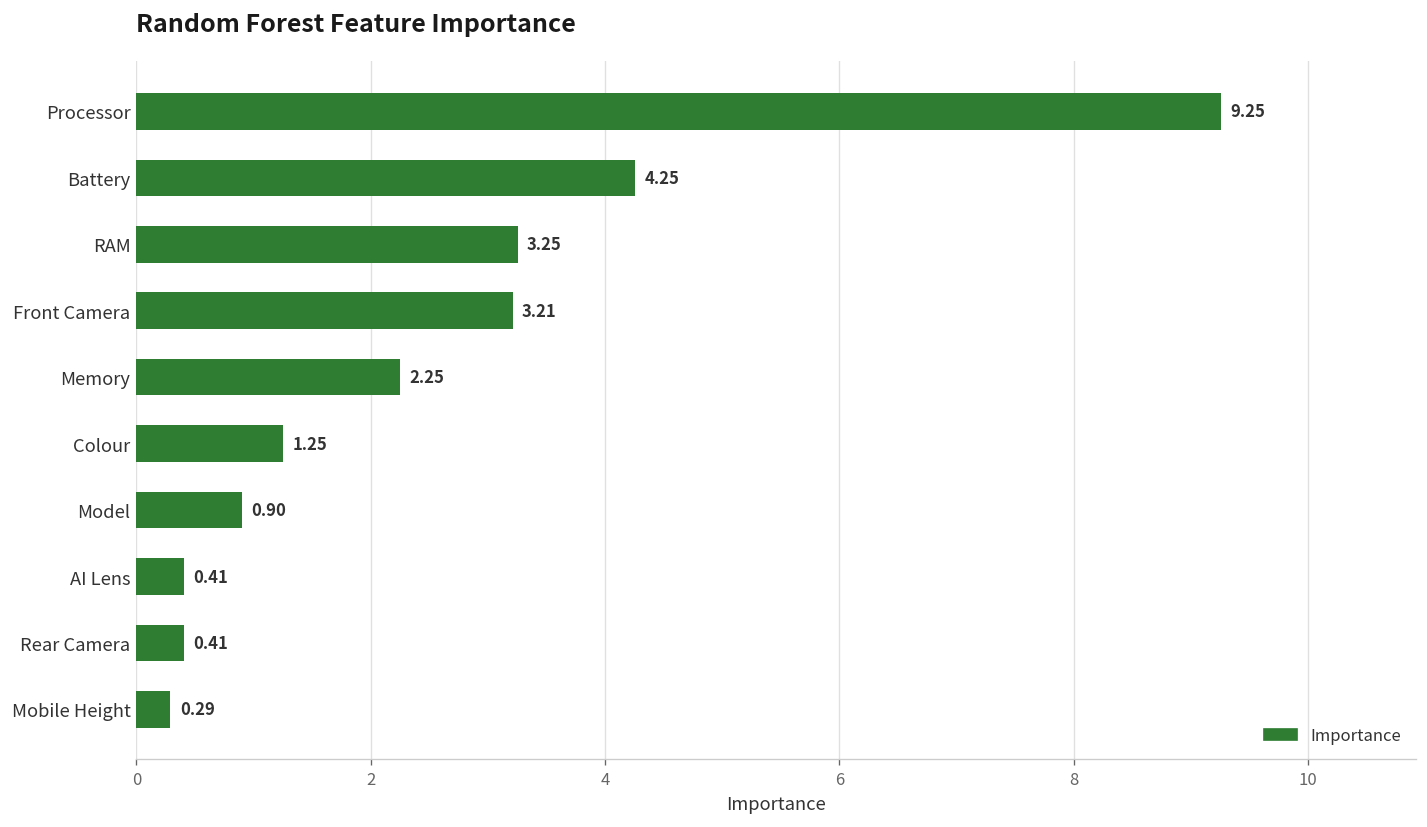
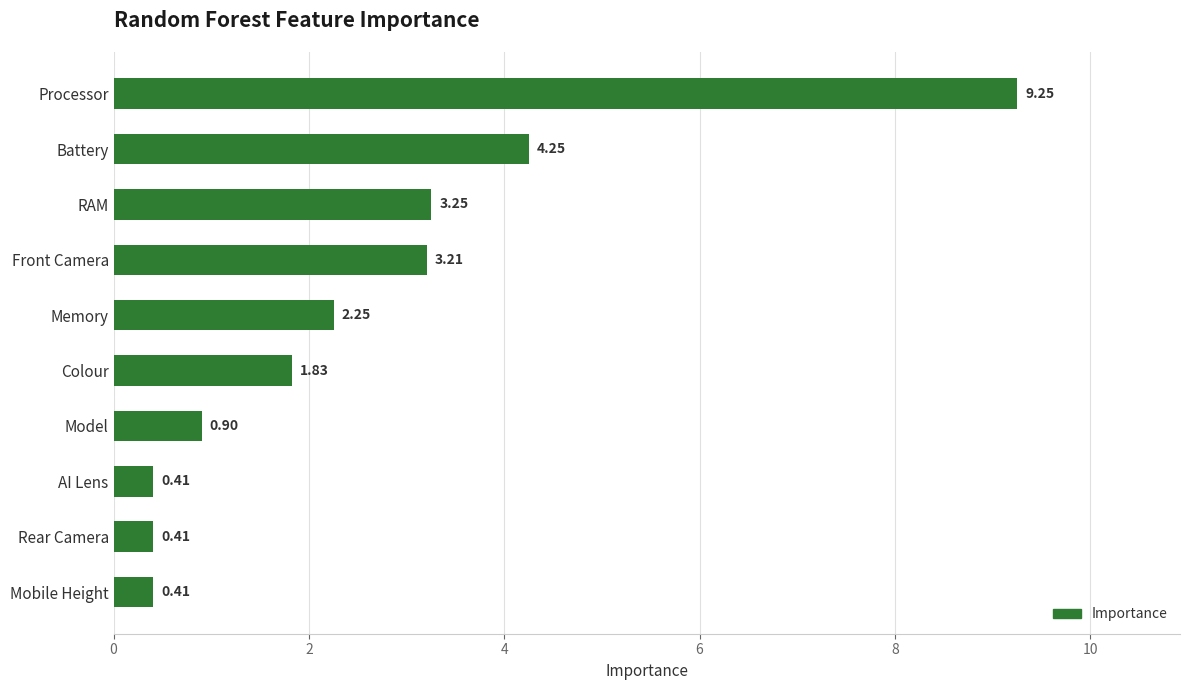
Colour: 1.25 -> 1.83
Mobile Height: 0.29 -> 0.41
